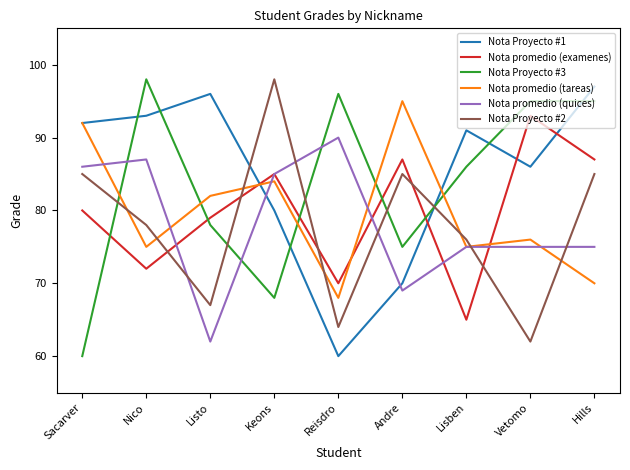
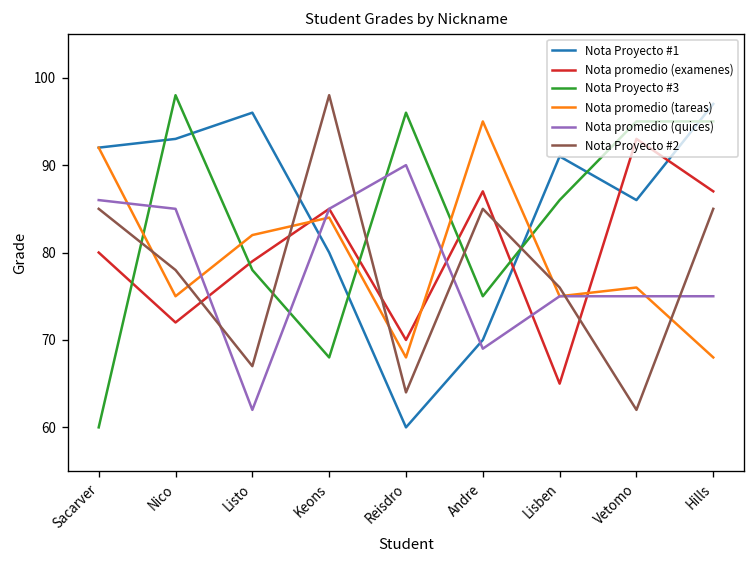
Nota promedio (quices), Nico: 87 -> 85
Nota promedio (tareas), Hills: 70 -> 68
